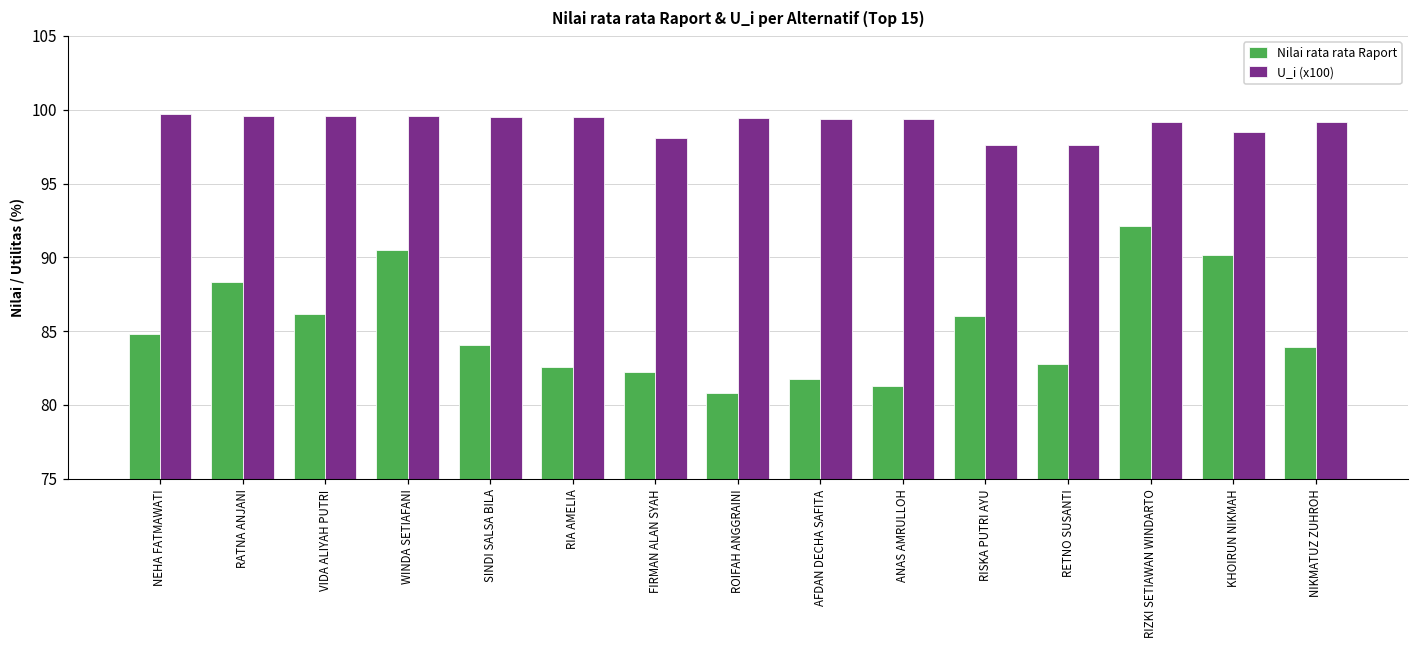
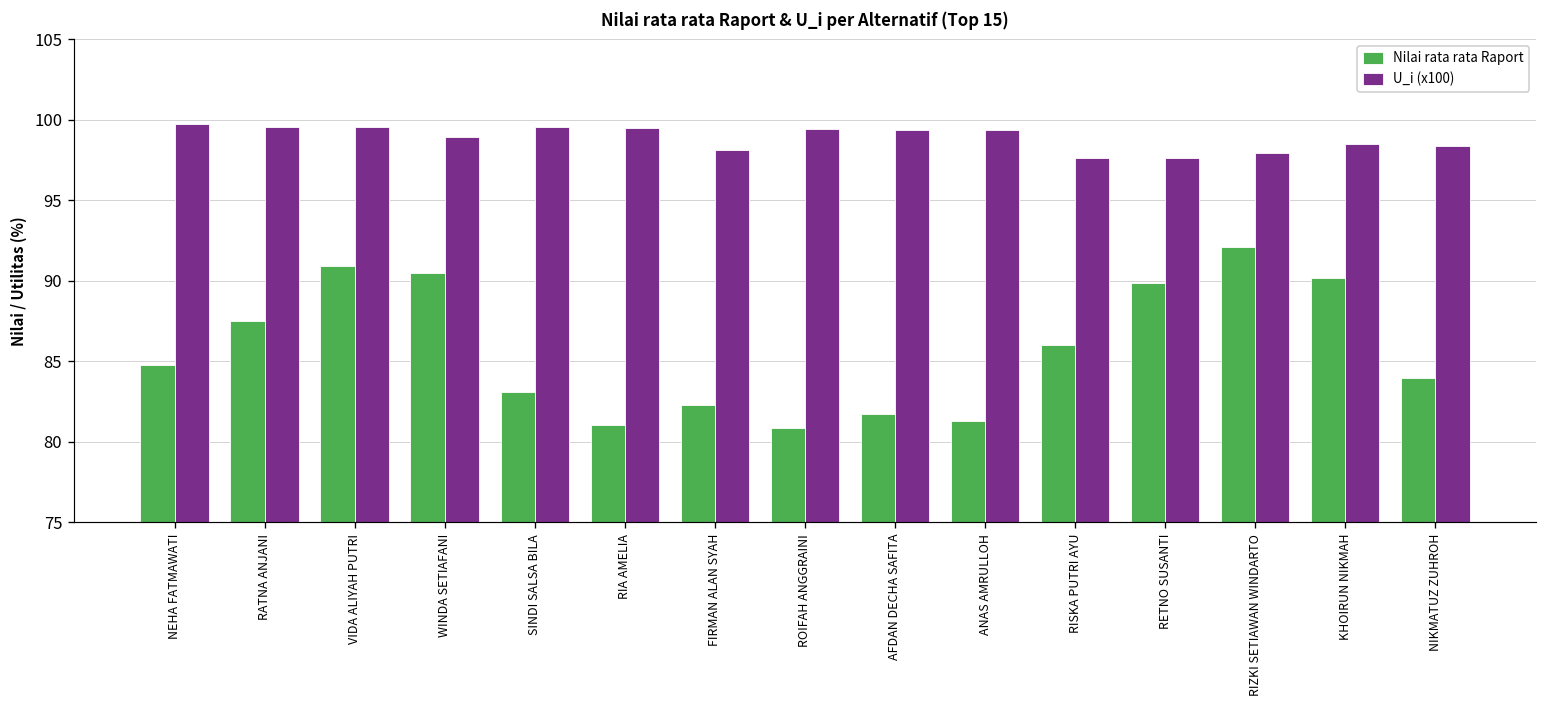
Nilai rata rata Raport, RATNA ANJANI: 88.3 -> 87.5
Nilai rata rata Raport, VIDA ALIYAH PUTRI: 86.2 -> 90.9
U_i (x100), WINDA SETIAFANI: 99.6 -> 98.9
Nilai rata rata Raport, SINDI SALSA BILA: 84.0 -> 83.1
Nilai rata rata Raport, RIA AMELIA: 82.6 -> 81.1
Nilai rata rata Raport, RETNO SUSANTI: 82.8 -> 89.9
U_i (x100), RIZKI SETIAWAN WINDARTO: 99.2 -> 97.9
U_i (x100), NIKMATUZ ZUHROH: 99.1 -> 98.4
